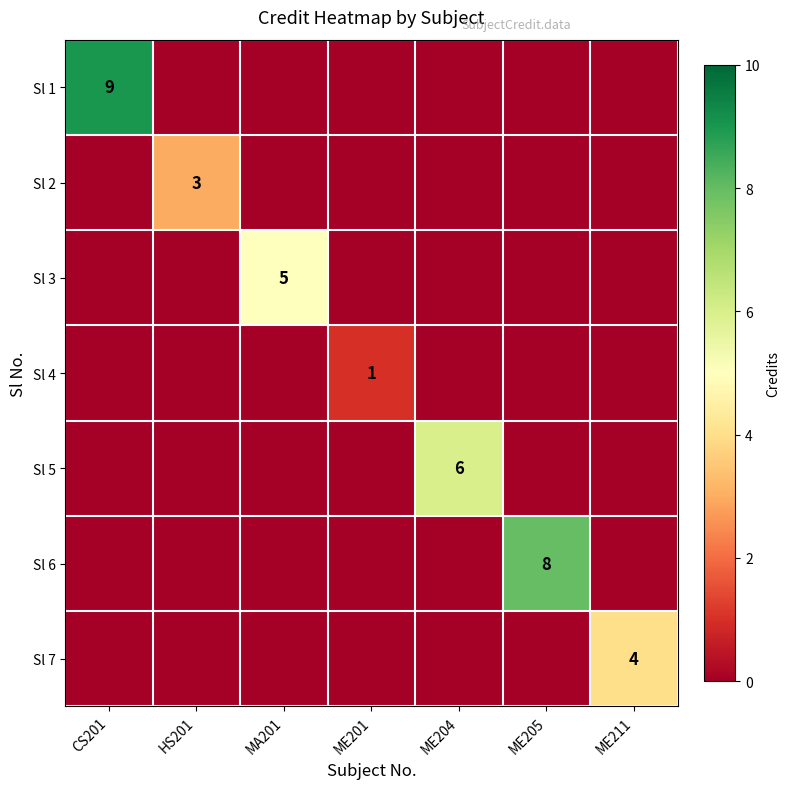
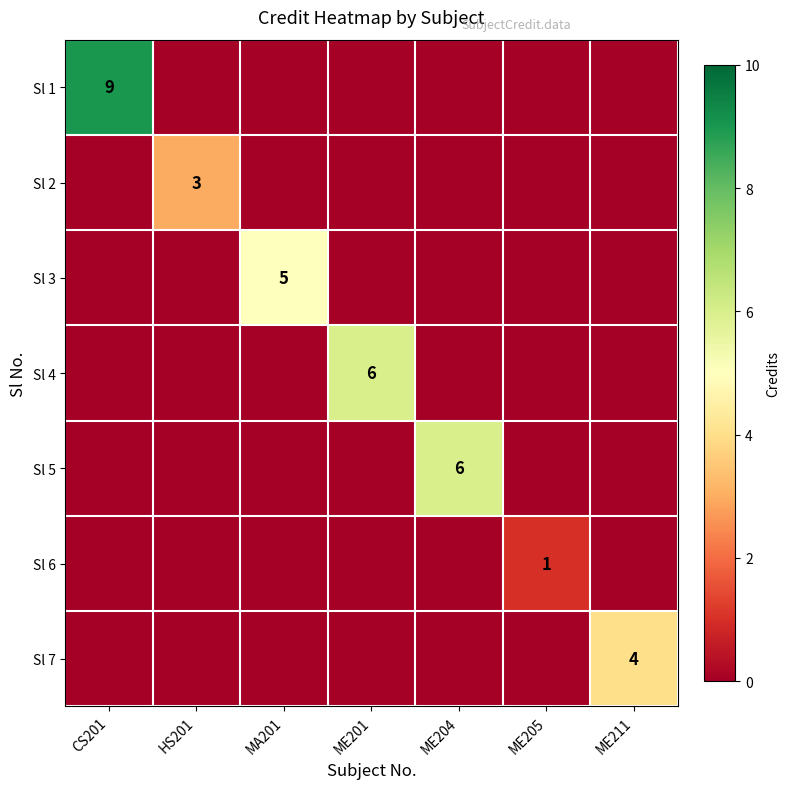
Sl 4, ME201: 1 -> 6
Sl 6, ME205: 8 -> 1
